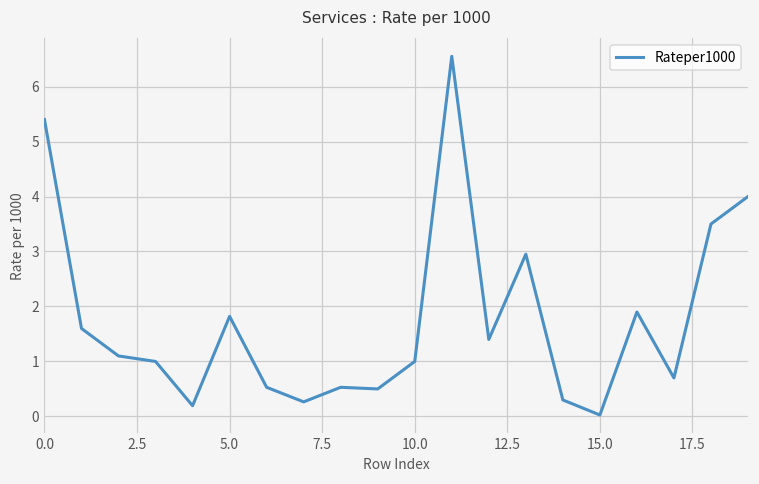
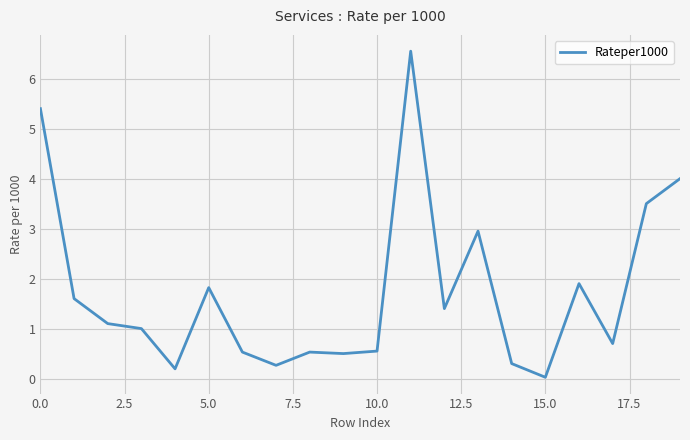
10.0: 1.0 -> 0.6
